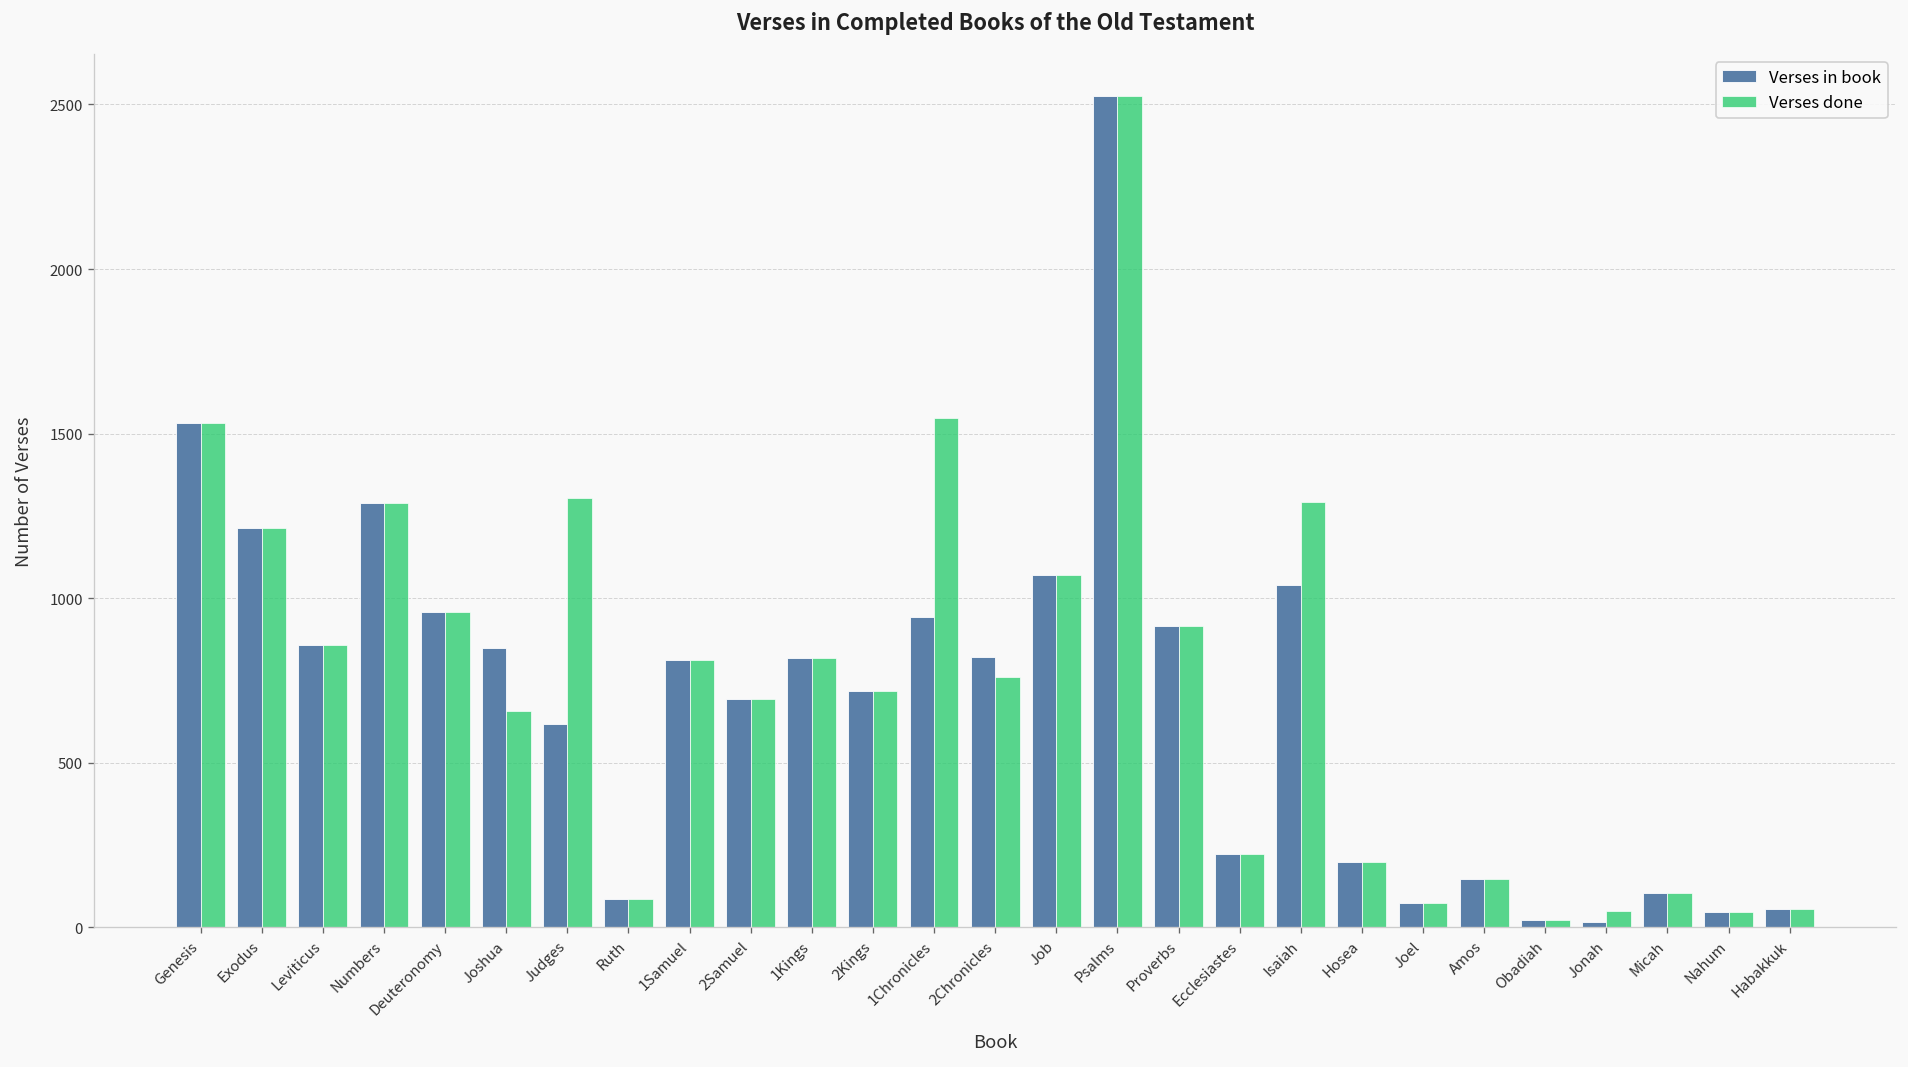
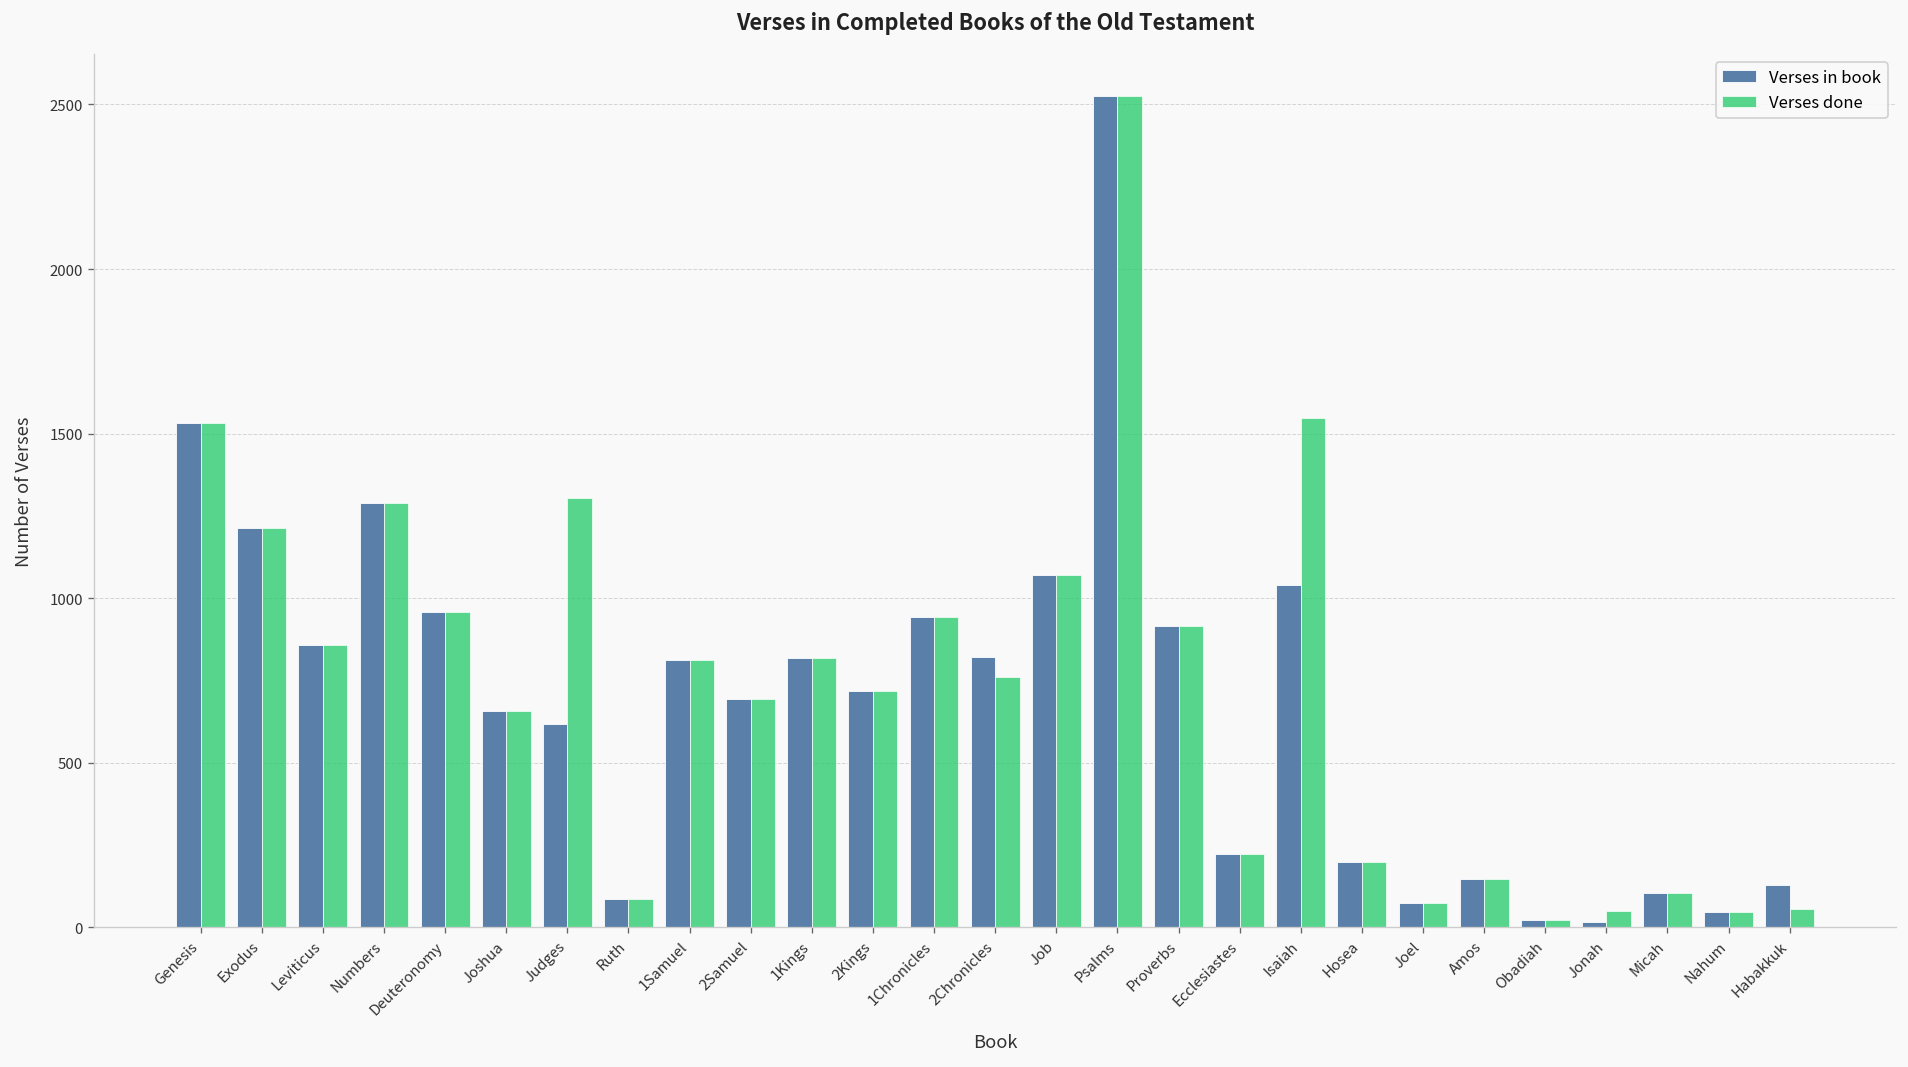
Verses in book, Joshua: 850 -> 660
Verses done, 1Chronicles: 1550 -> 940
Verses done, Isaiah: 1290 -> 1550
Verses in book, Habakkuk: 60 -> 130
